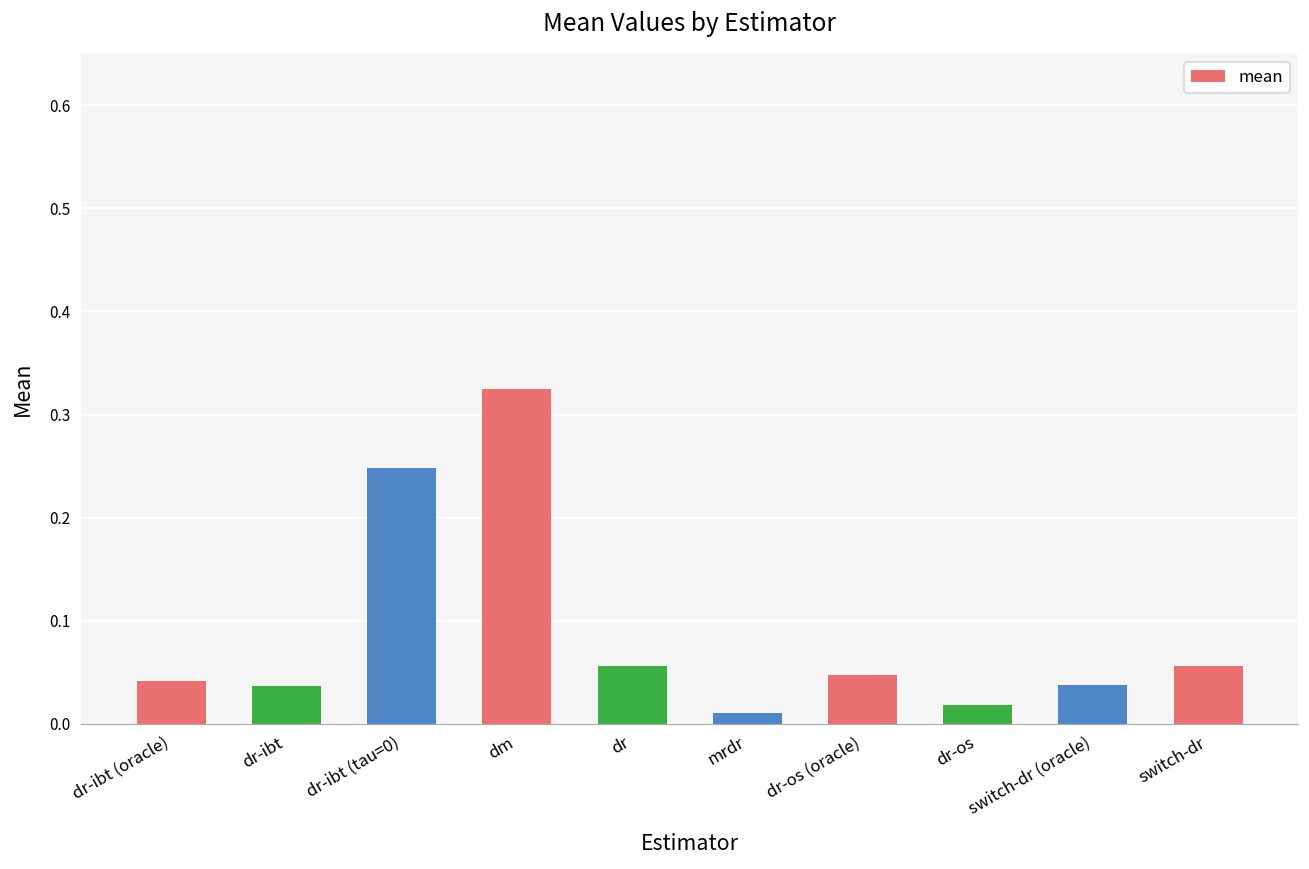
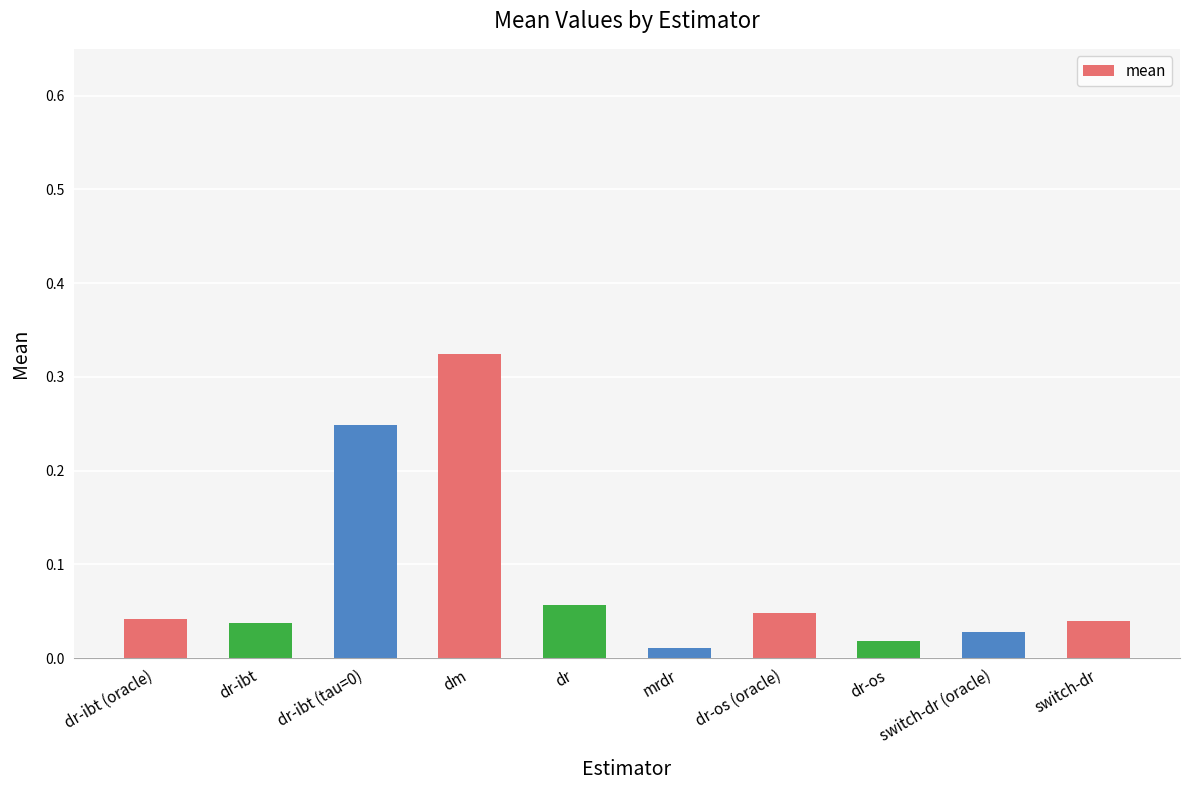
switch-dr (oracle): 0.04 -> 0.03
switch-dr: 0.06 -> 0.04
